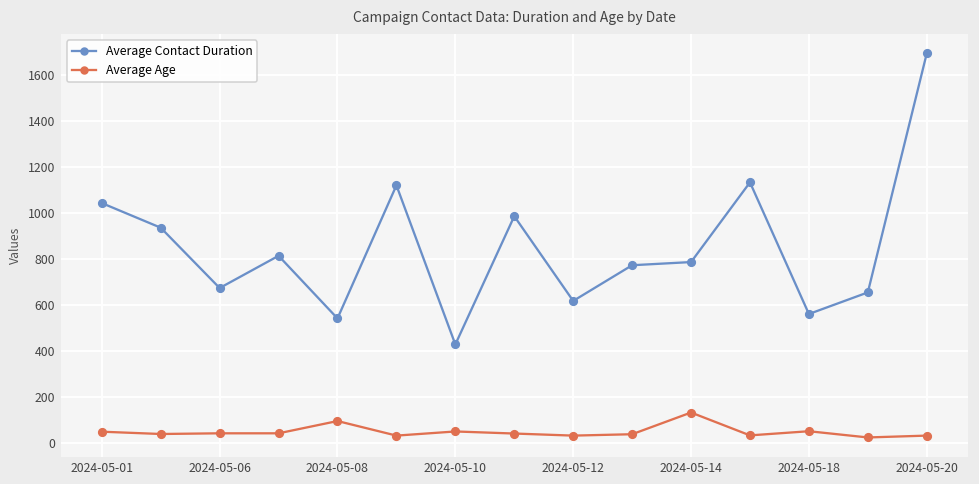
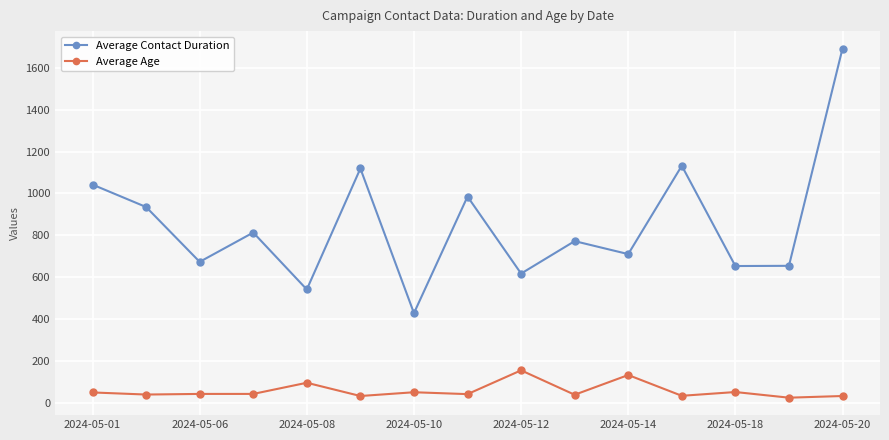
Average Age, 2024-05-12: 30 -> 150
Average Contact Duration, 2024-05-14: 790 -> 710
Average Contact Duration, 2024-05-18: 560 -> 650
